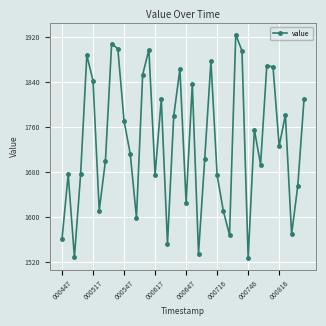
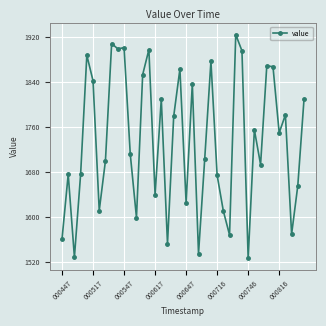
000547: 1770 -> 1900
000617: 1680 -> 1640
000816: 1730 -> 1750
